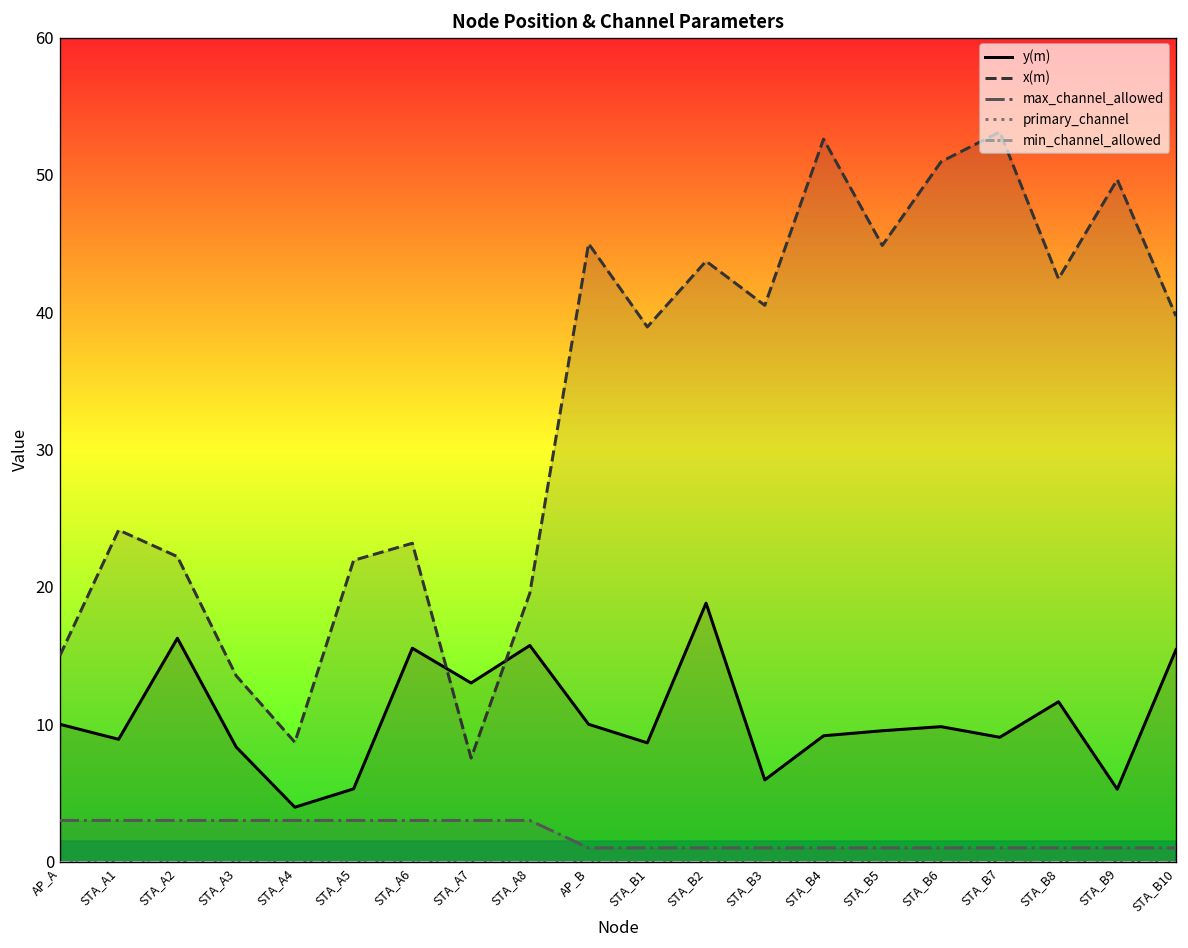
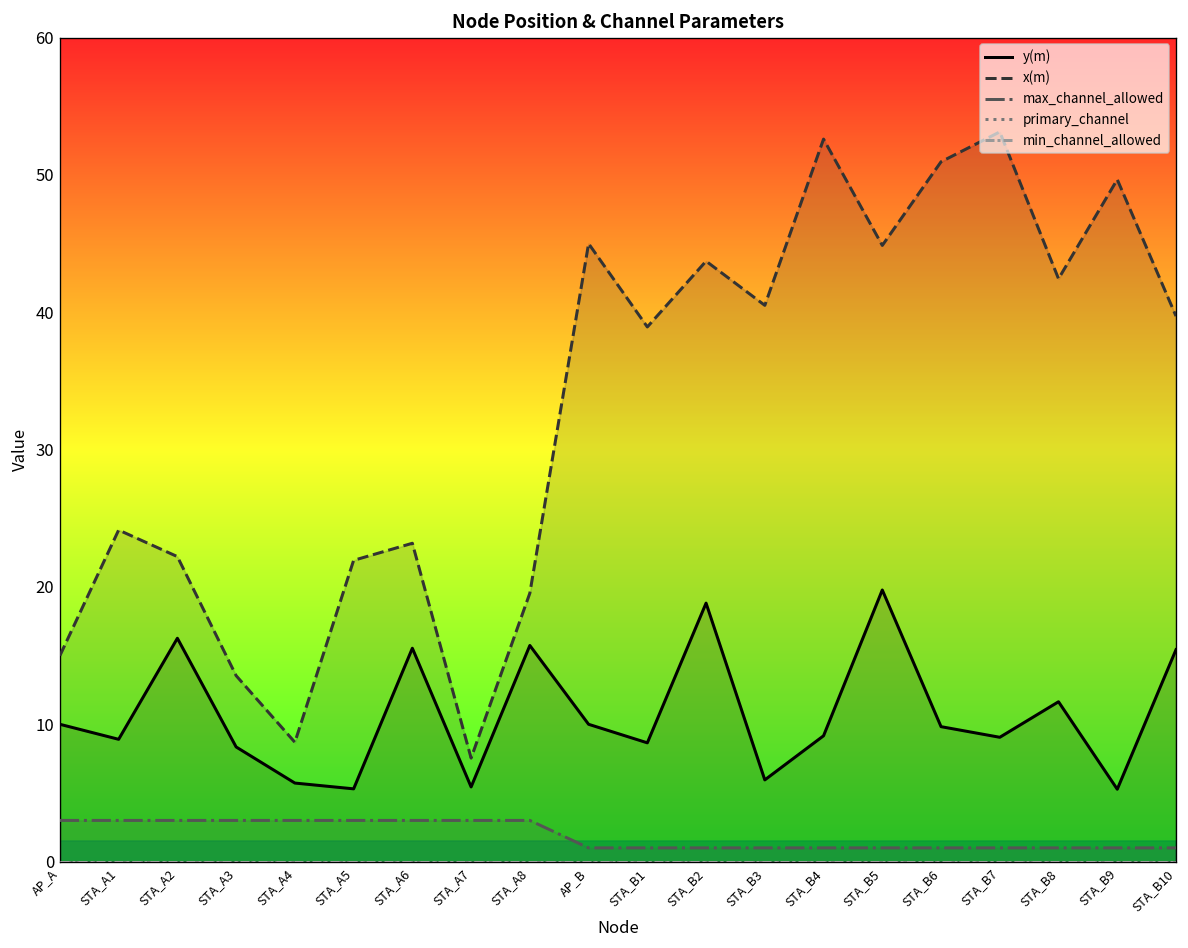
y(m), STA_A4: 4.0 -> 5.7
y(m), STA_A7: 13.0 -> 5.4
y(m), STA_B5: 9.5 -> 19.8
